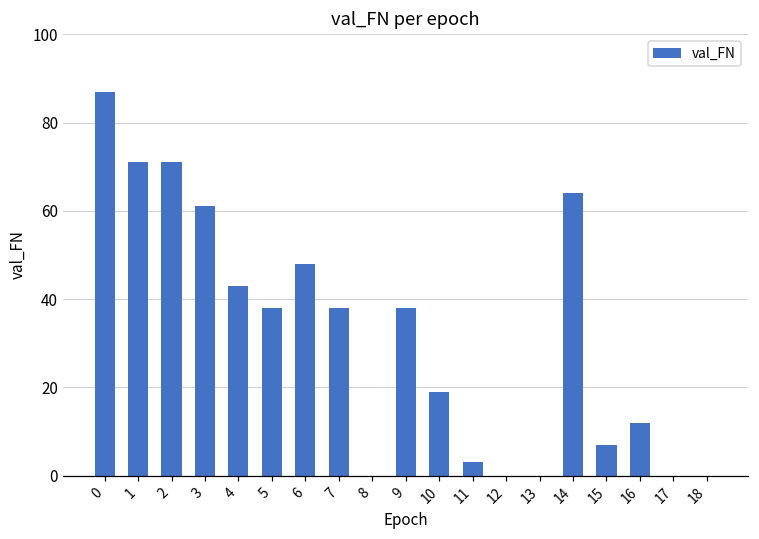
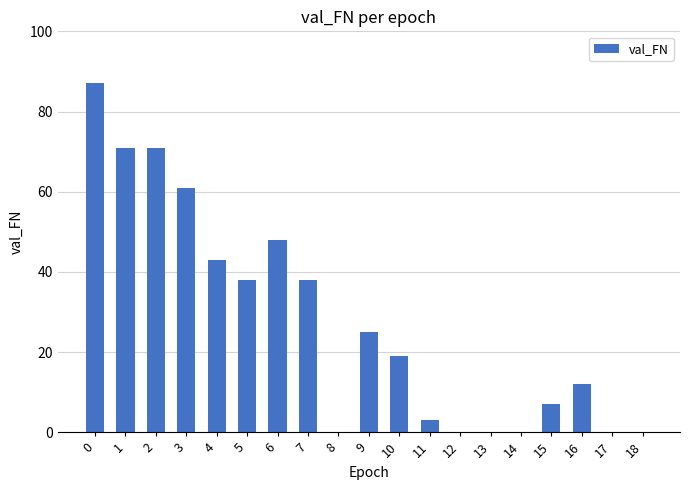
9: 38 -> 25
14: 64 -> 0
